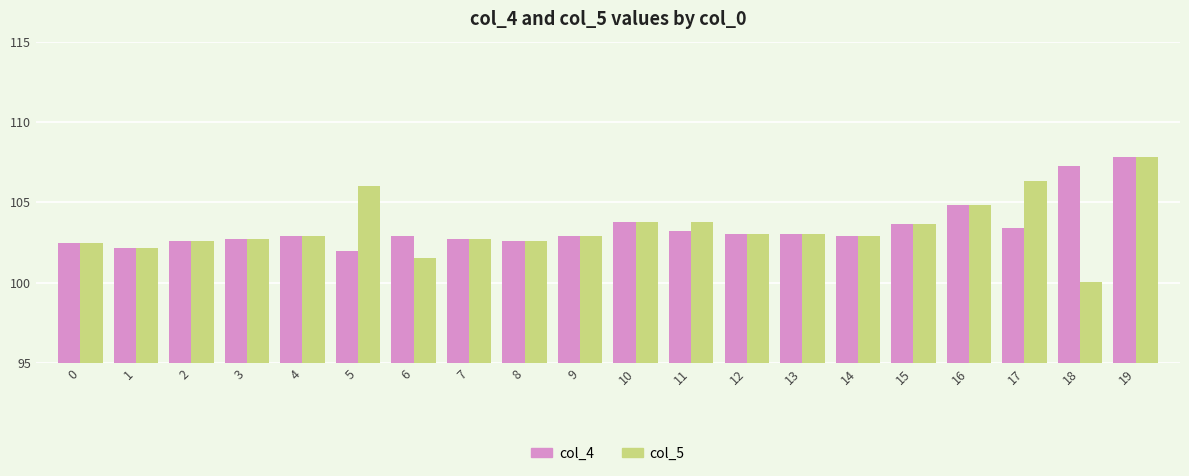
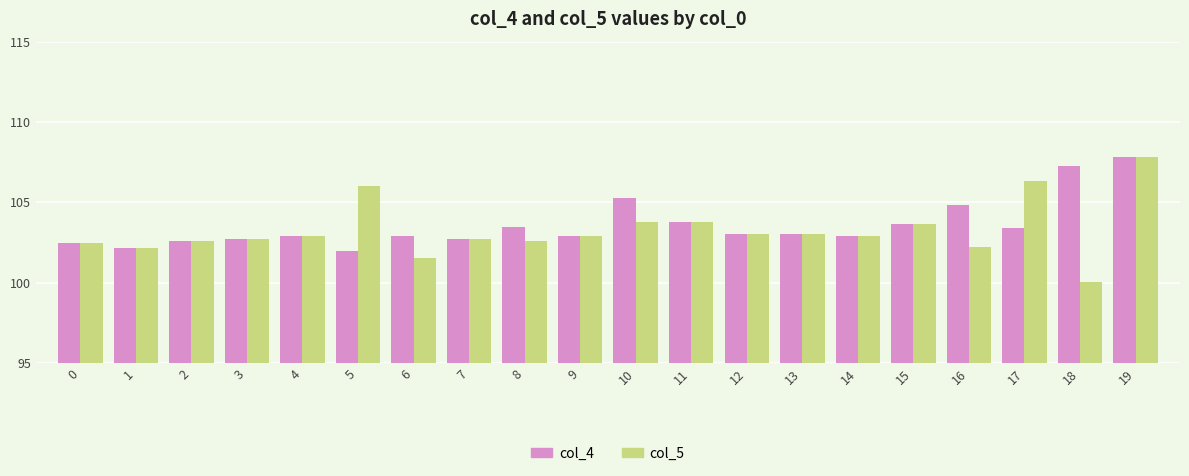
col_4, 8: 102.6 -> 103.5
col_4, 10: 103.8 -> 105.3
col_4, 11: 103.2 -> 103.8
col_5, 16: 104.9 -> 102.2
